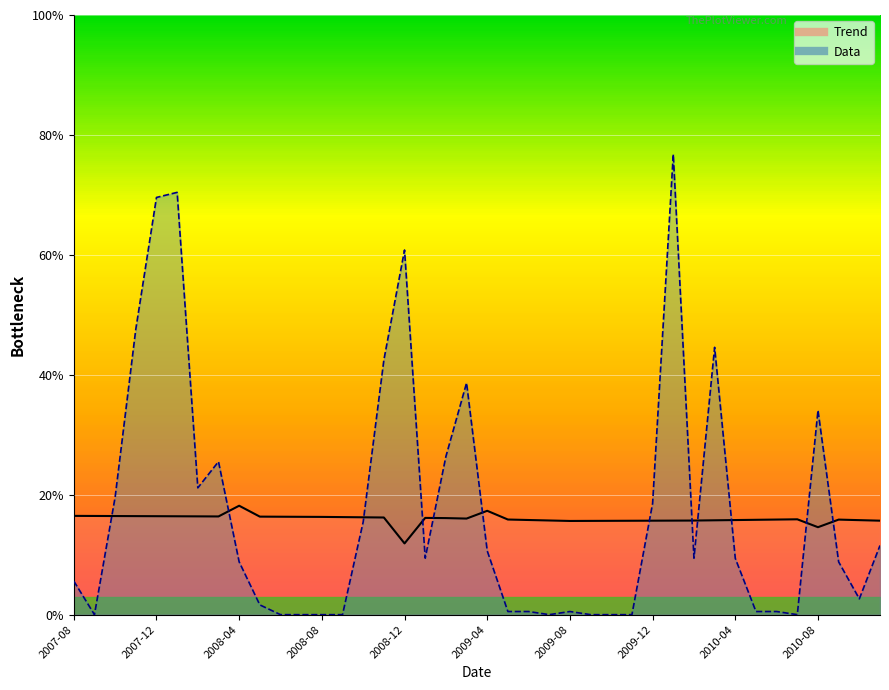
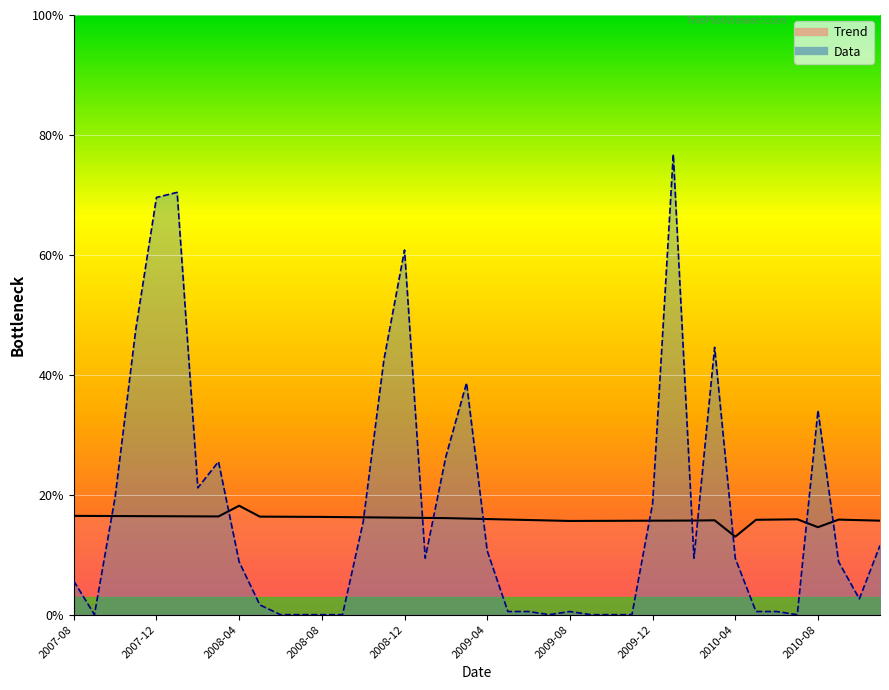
Trend, 2008-12: 12% -> 16%
Trend, 2009-04: 17% -> 16%
Trend, 2010-04: 16% -> 13%
